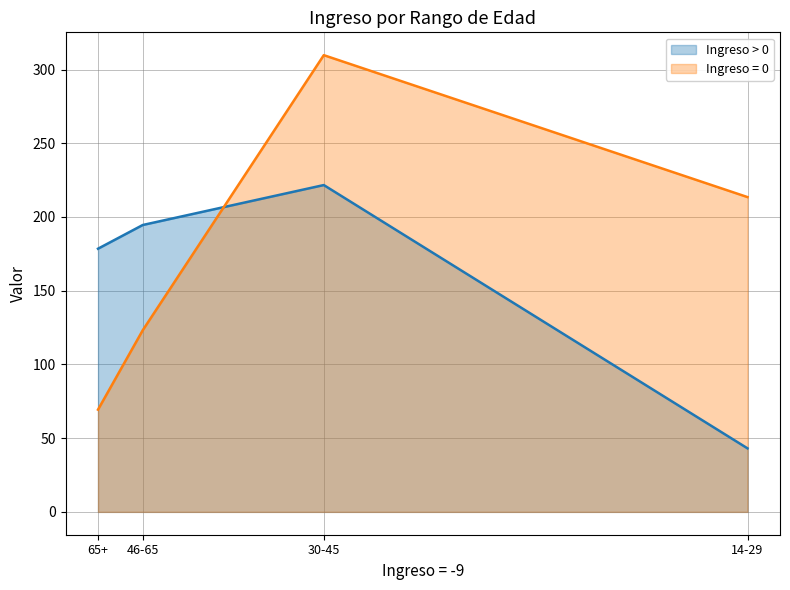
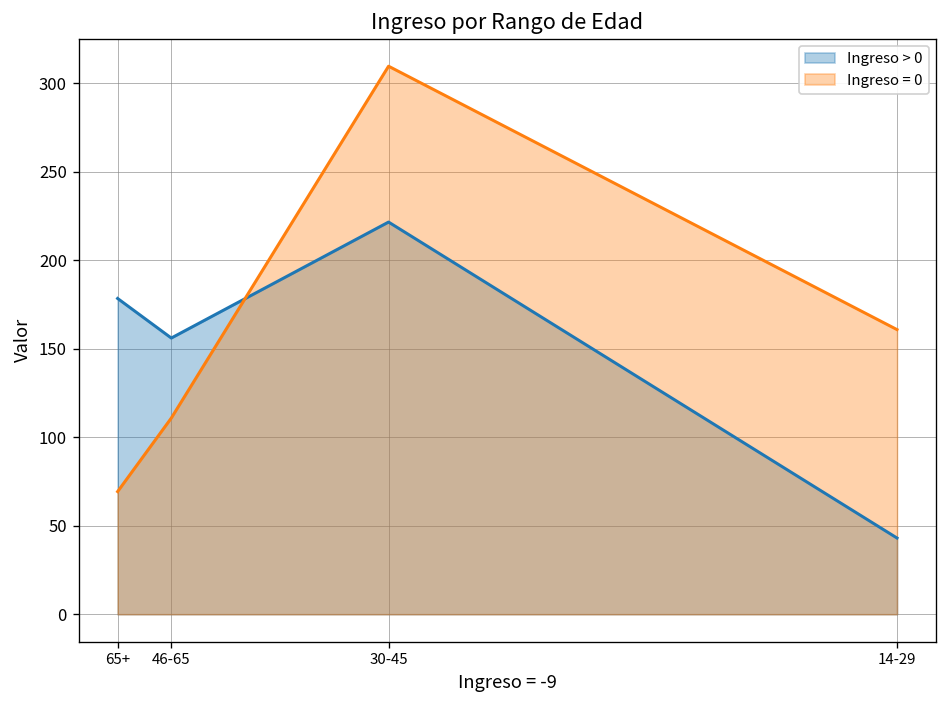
Ingreso > 0, 46-65: 195 -> 156
Ingreso = 0, 46-65: 123 -> 111
Ingreso = 0, 14-29: 213 -> 161
